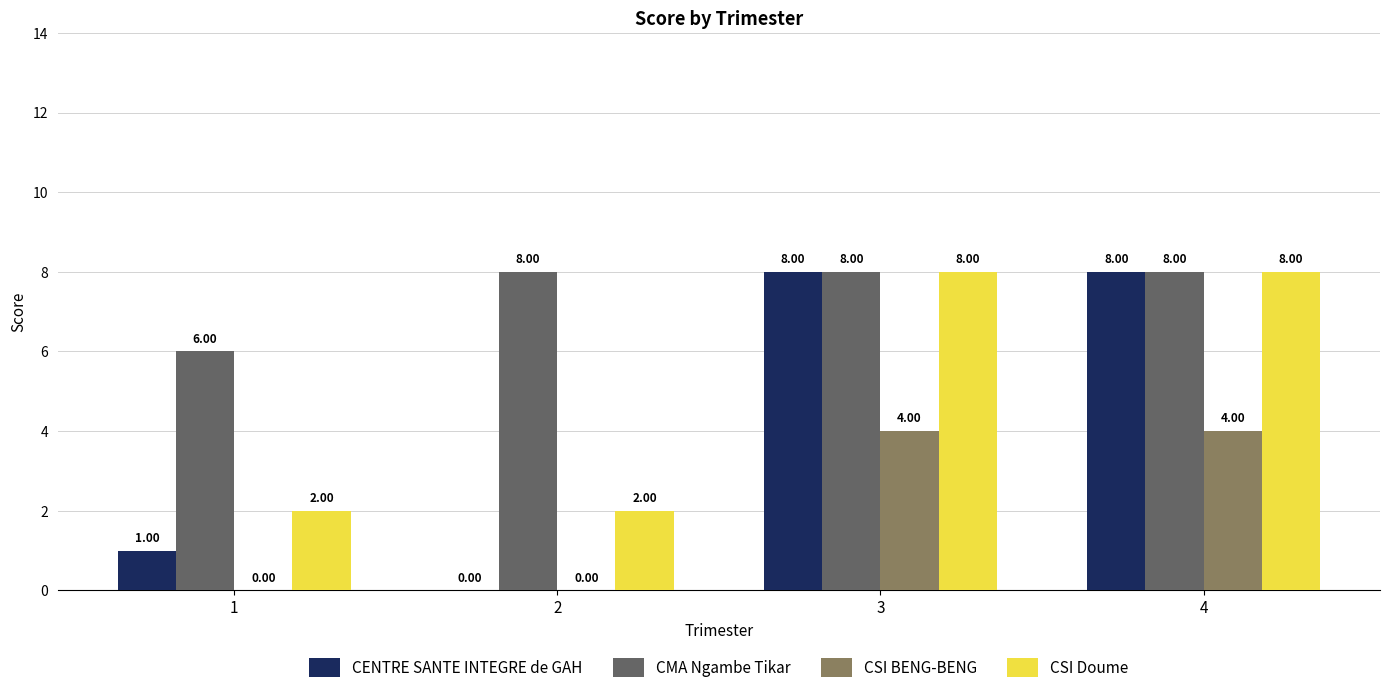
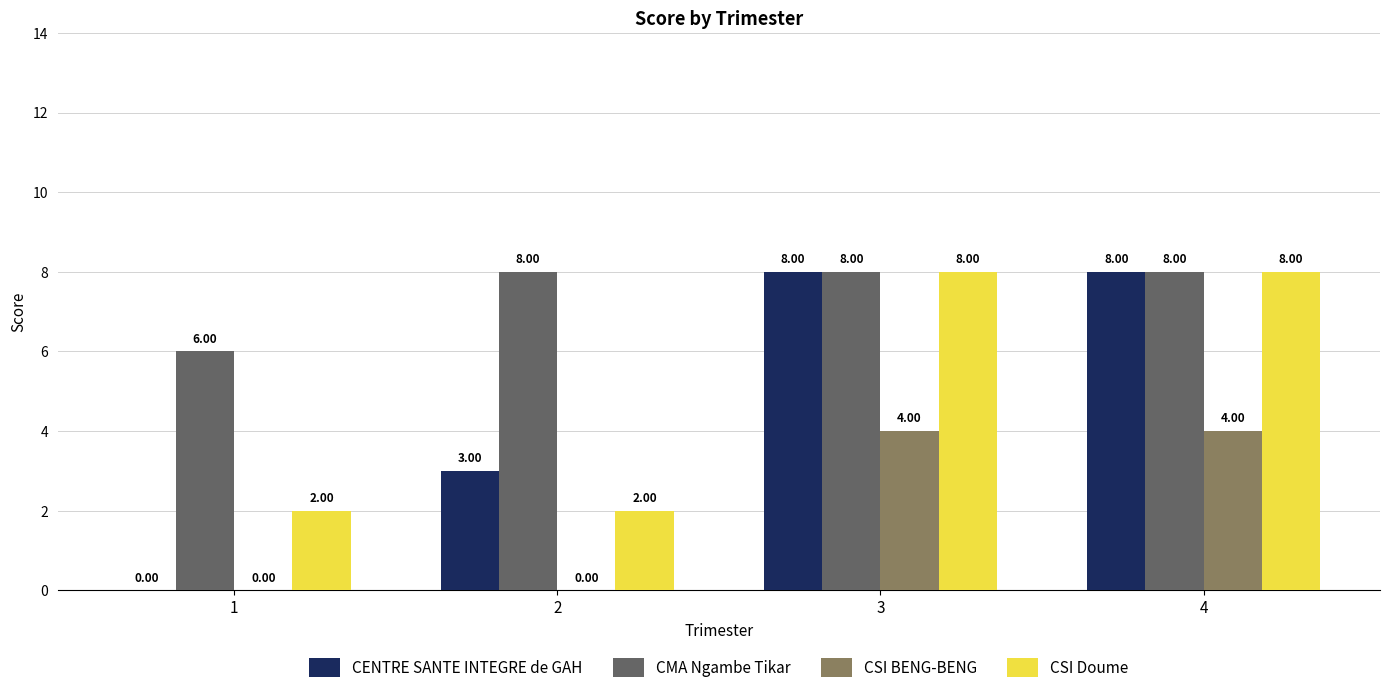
CENTRE SANTE INTEGRE de GAH, 1: 1.00 -> 0.00
CENTRE SANTE INTEGRE de GAH, 2: 0.00 -> 3.00
